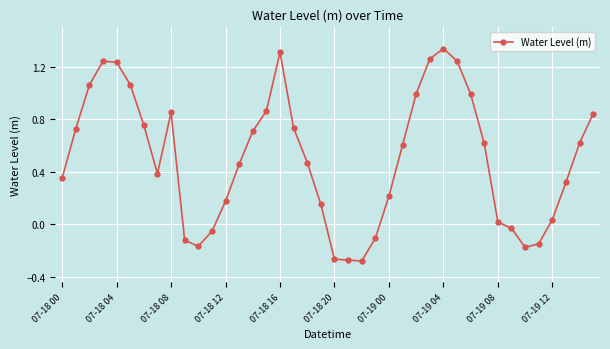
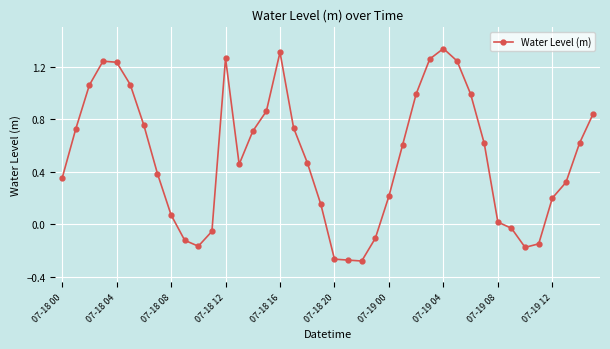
07-18 08: 0.85 -> 0.07
07-18 12: 0.18 -> 1.27
07-19 12: 0.04 -> 0.20
